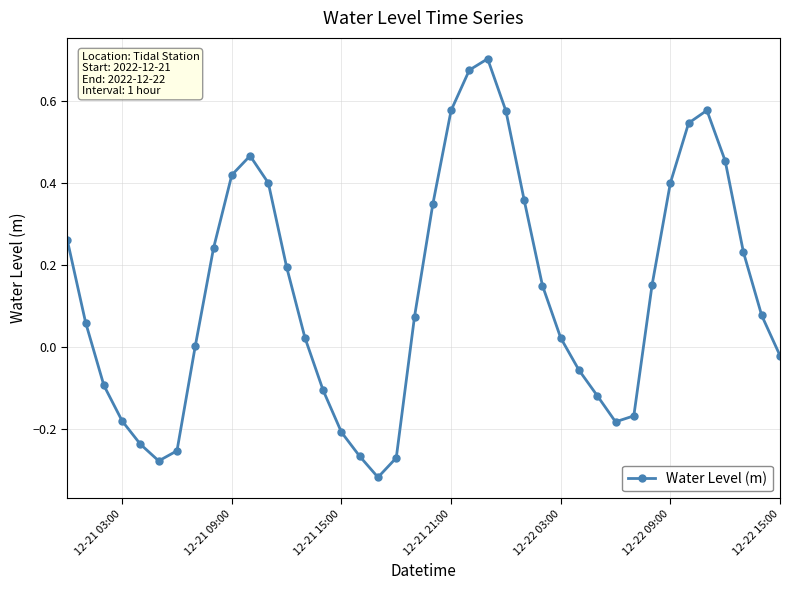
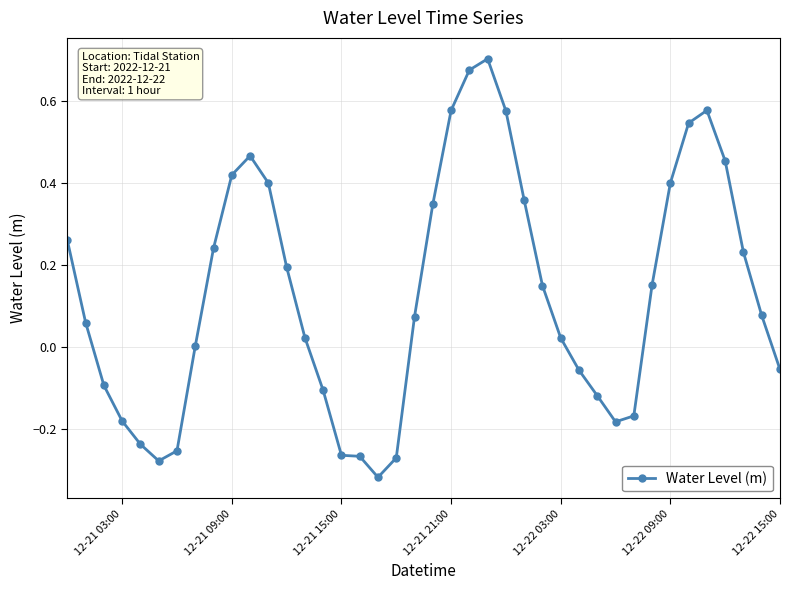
12-21 15:00: -0.21 -> -0.26
12-22 15:00: -0.02 -> -0.05
